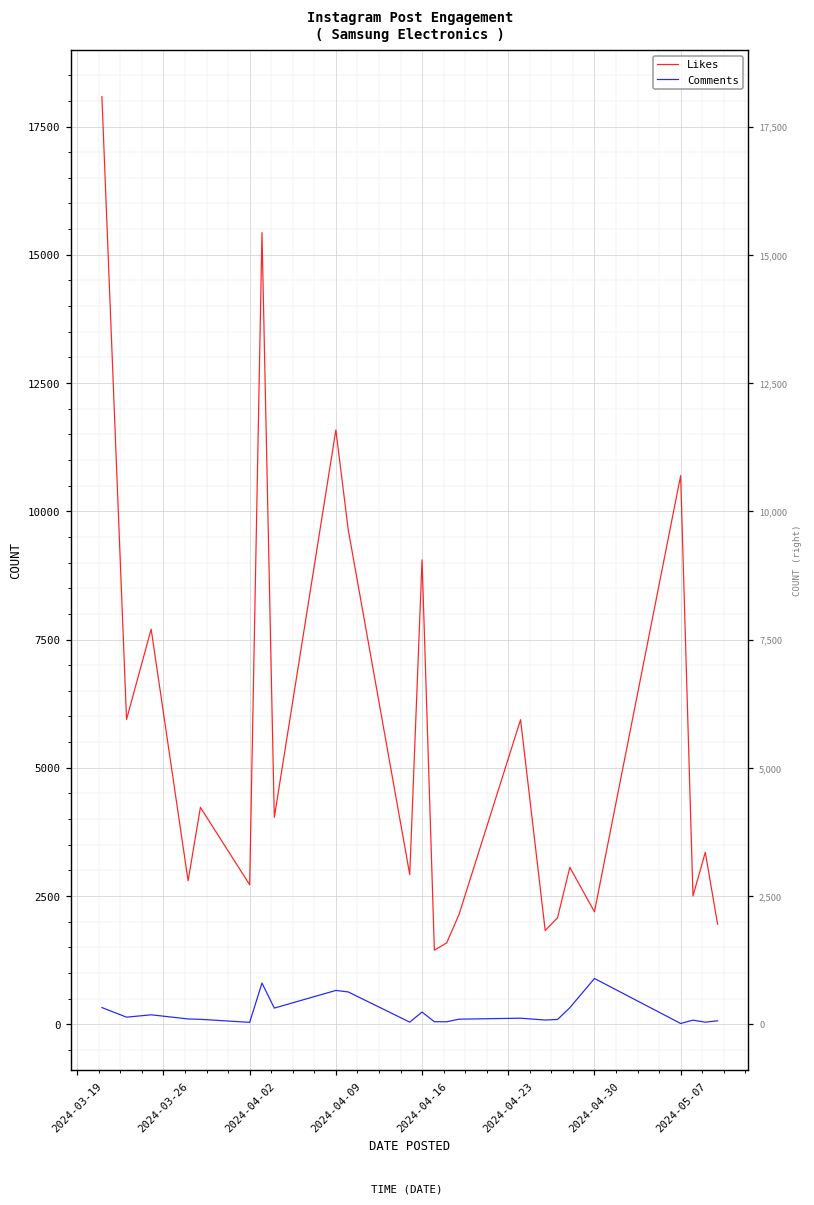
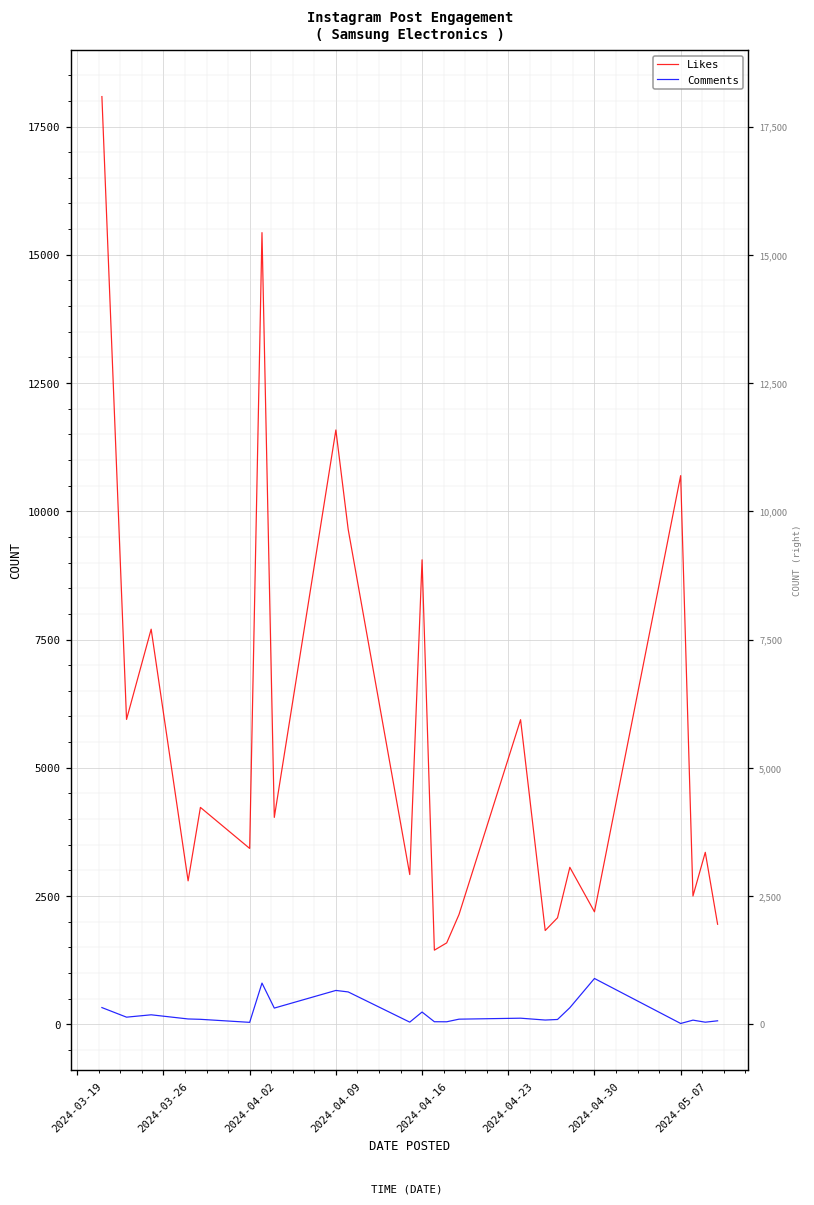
Likes, 2024-04-02: 2700 -> 3400
